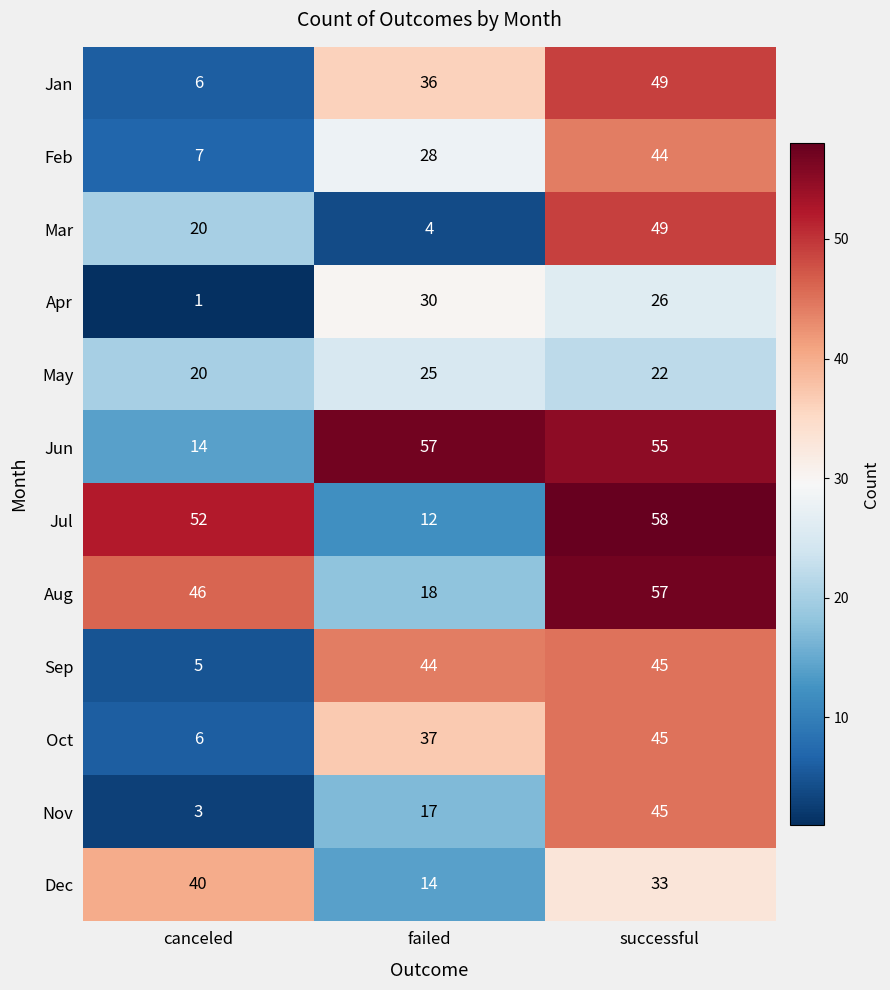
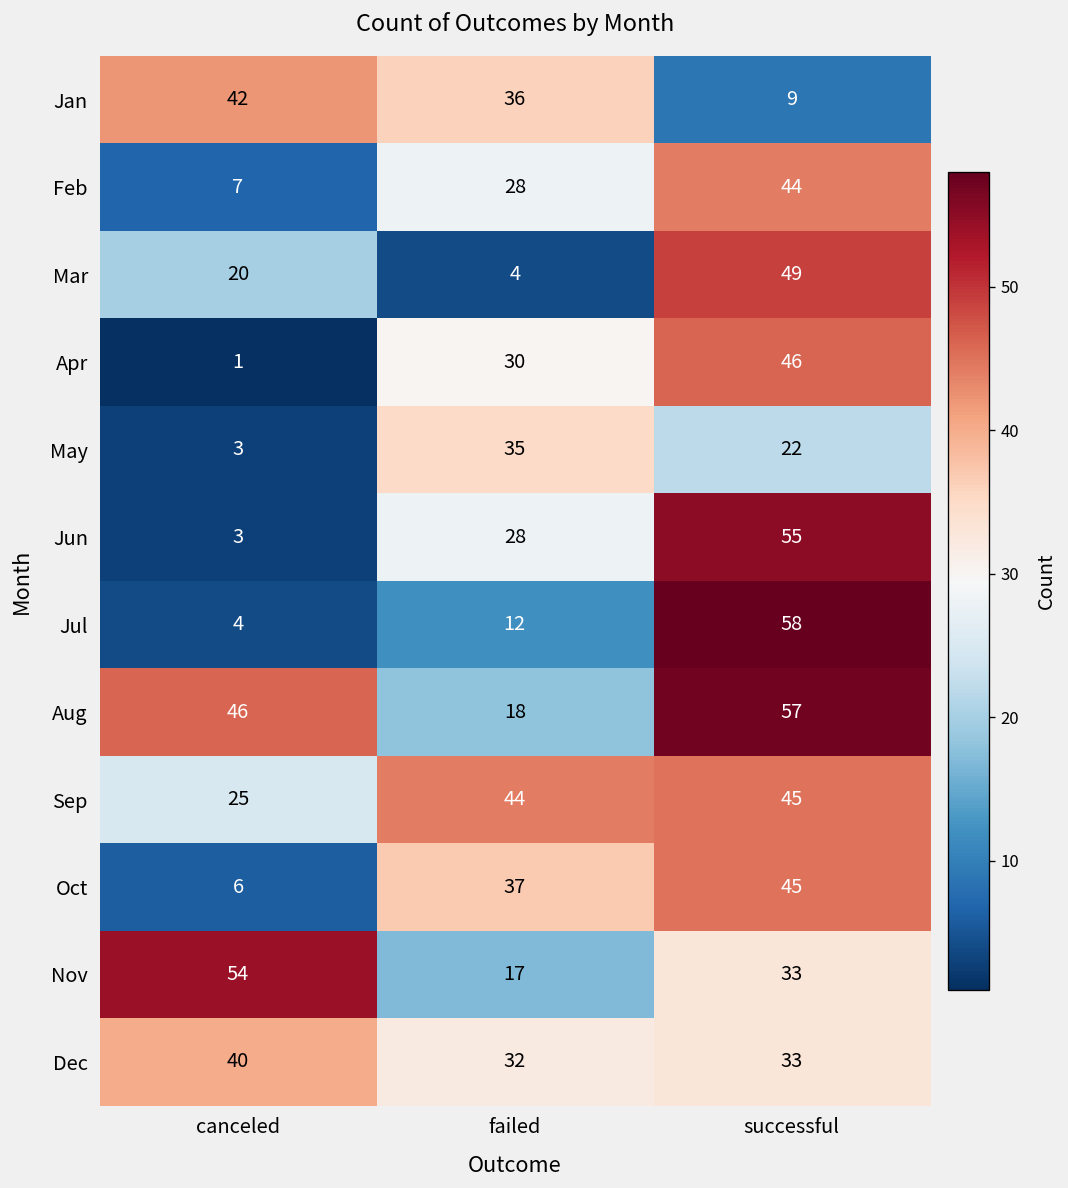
Jan, canceled: 6 -> 42
Jan, successful: 49 -> 9
Apr, successful: 26 -> 46
May, canceled: 20 -> 3
May, failed: 25 -> 35
Jun, canceled: 14 -> 3
Jun, failed: 57 -> 28
Jul, canceled: 52 -> 4
Sep, canceled: 5 -> 25
Nov, canceled: 3 -> 54
Nov, successful: 45 -> 33
Dec, failed: 14 -> 32
